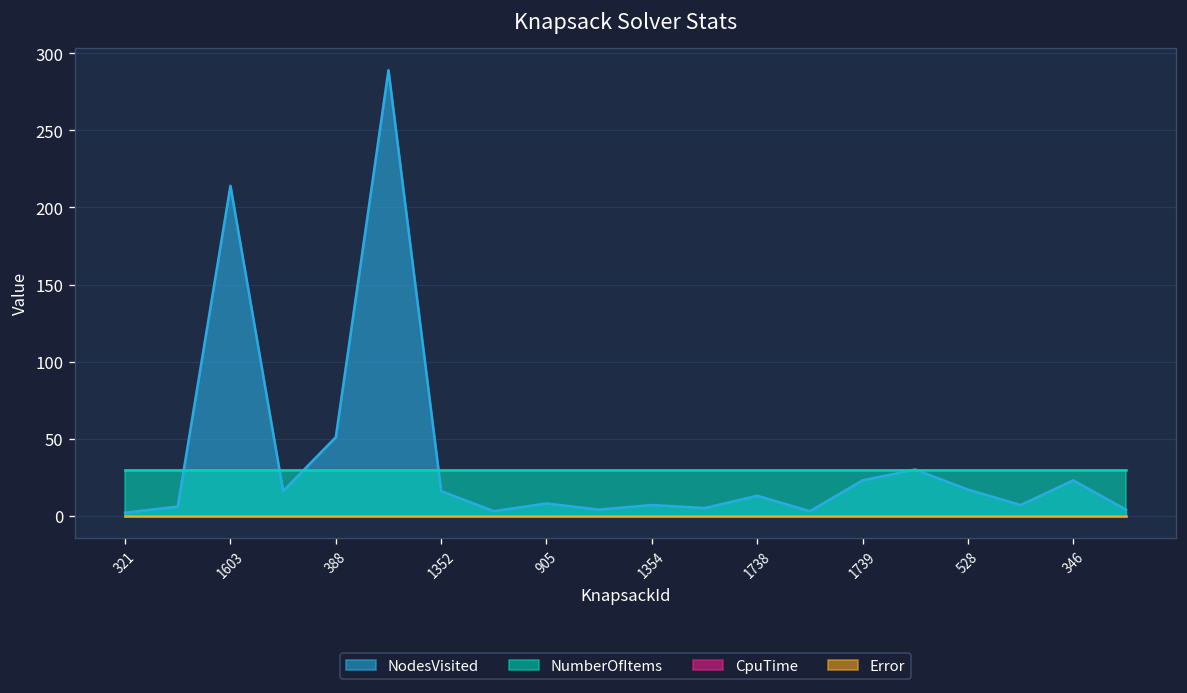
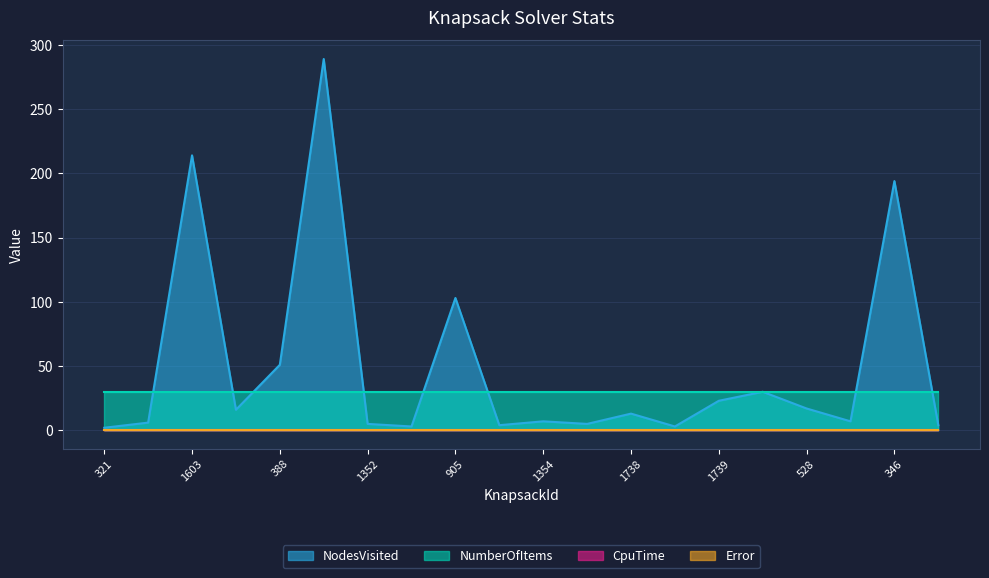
NodesVisited, 1352: 16 -> 5
NodesVisited, 905: 8 -> 103
NodesVisited, 346: 23 -> 194
